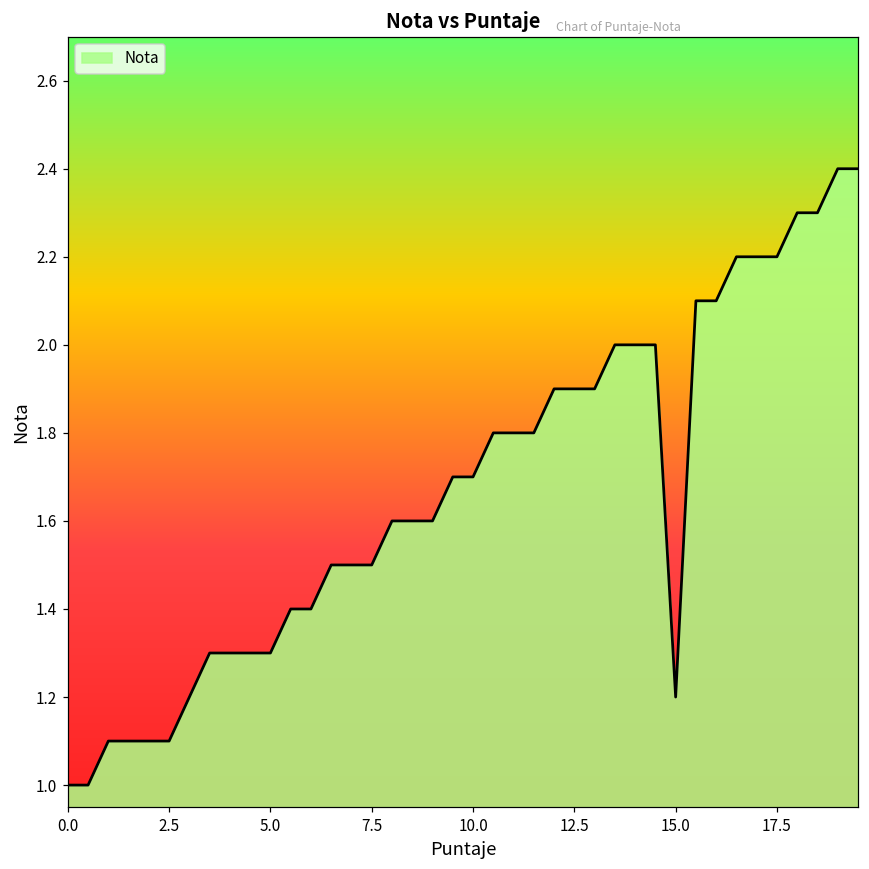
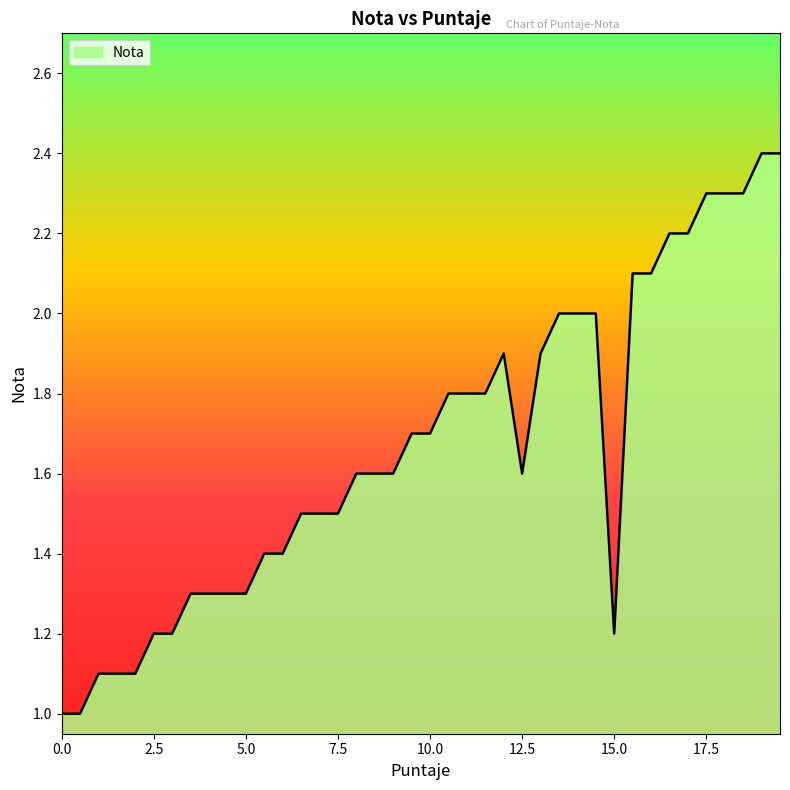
2.5: 1.1 -> 1.2
12.5: 1.9 -> 1.6
17.5: 2.2 -> 2.3
